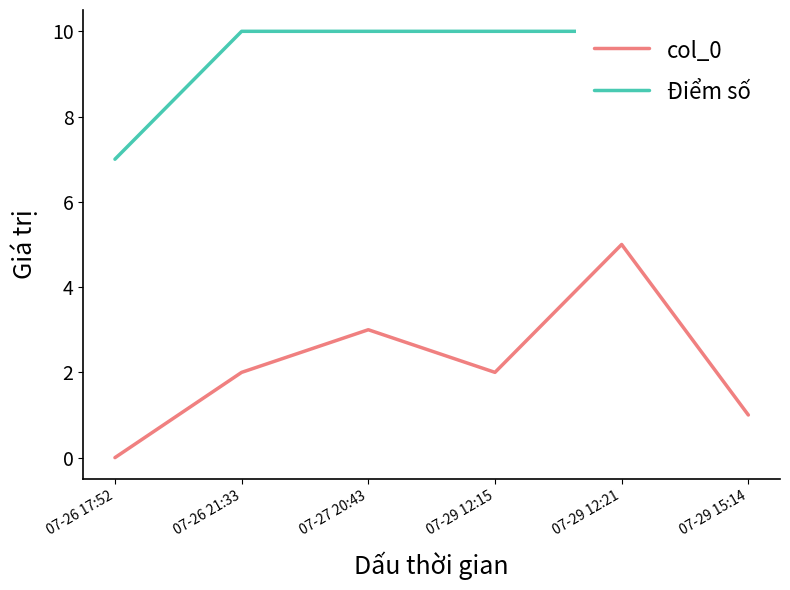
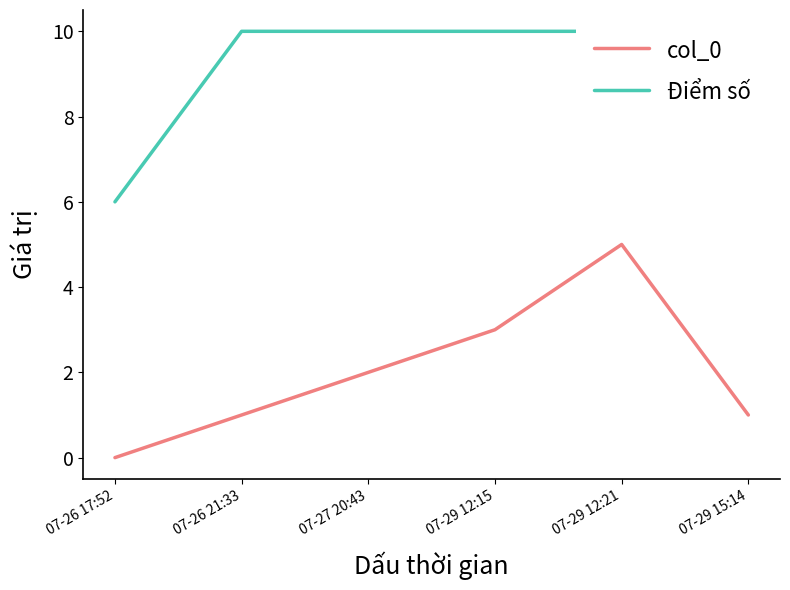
Điểm số, 07-26 17:52: 7 -> 6
col_0, 07-26 21:33: 2 -> 1
col_0, 07-27 20:43: 3 -> 2
col_0, 07-29 12:15: 2 -> 3
